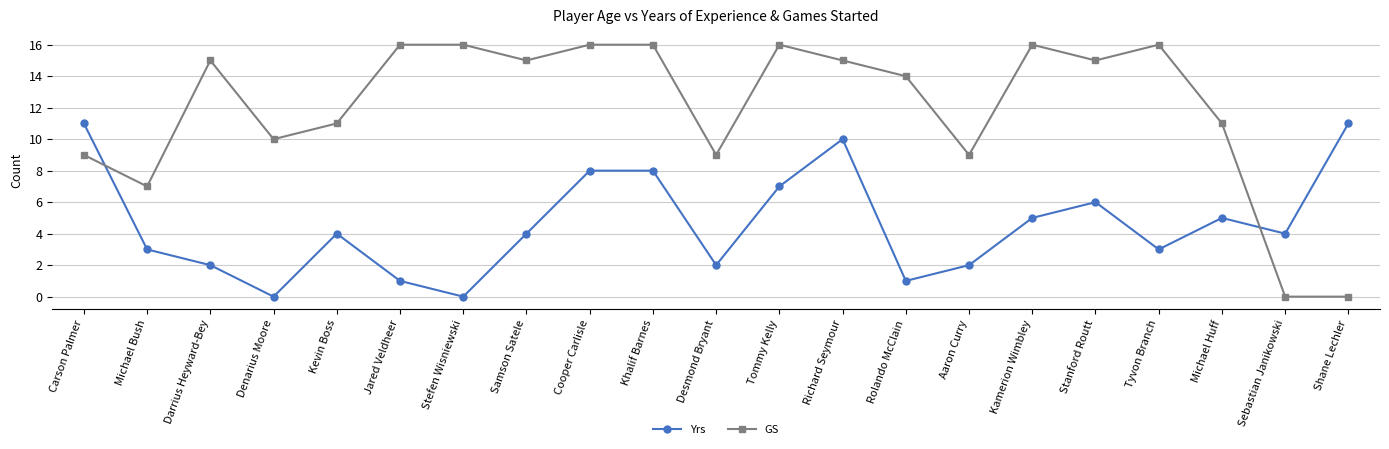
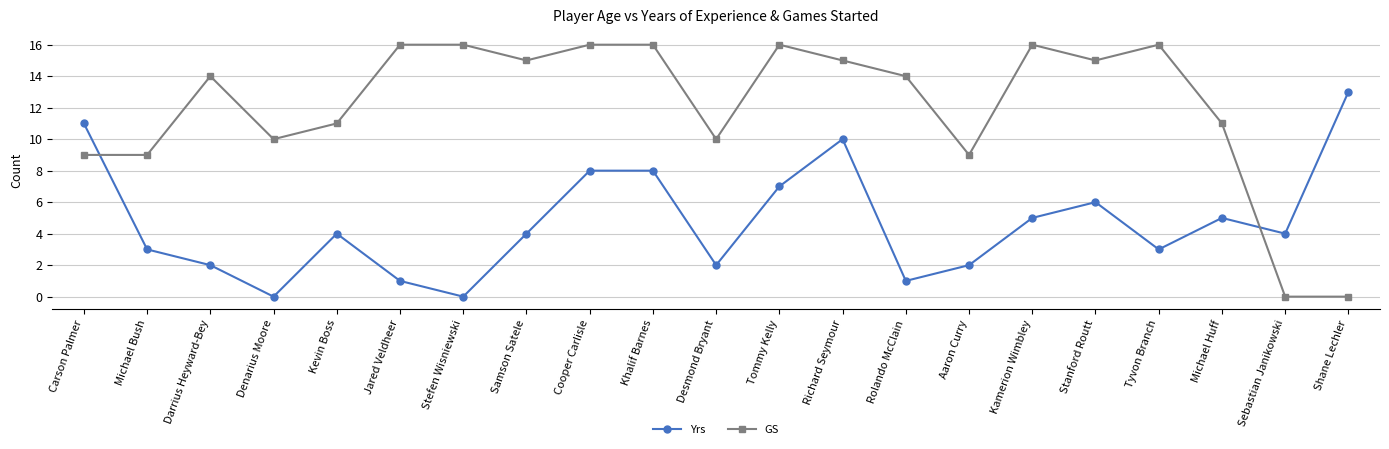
GS, Michael Bush: 7 -> 9
GS, Darrius Heyward-Bey: 15 -> 14
GS, Desmond Bryant: 9 -> 10
Yrs, Shane Lechler: 11 -> 13
